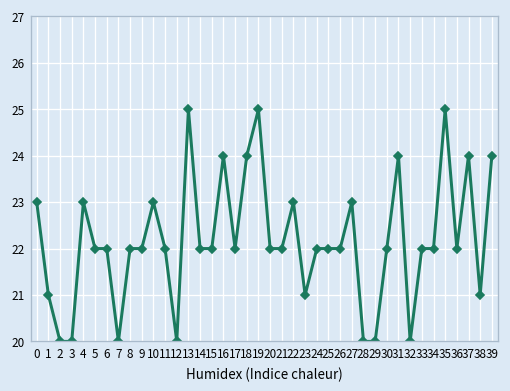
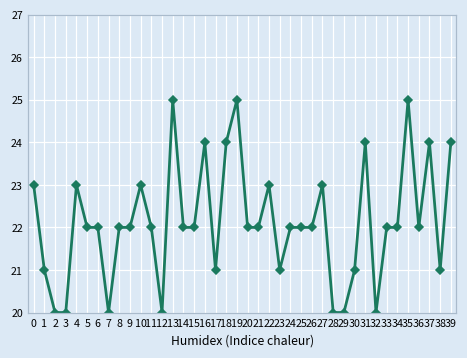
17: 22 -> 21
30: 22 -> 21
